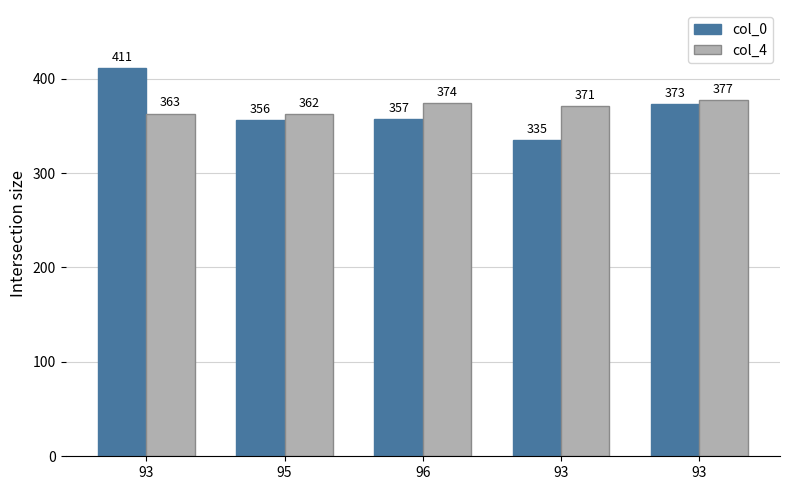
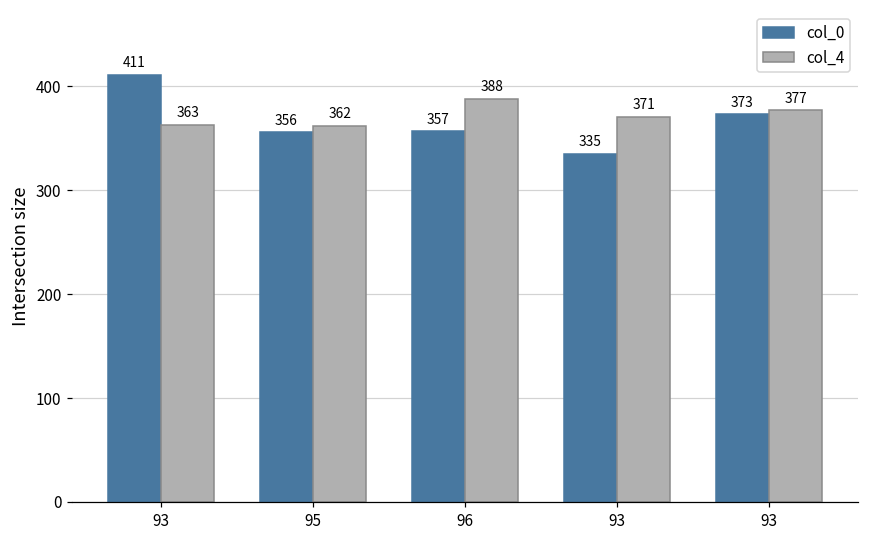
col_4, 96: 374 -> 388
